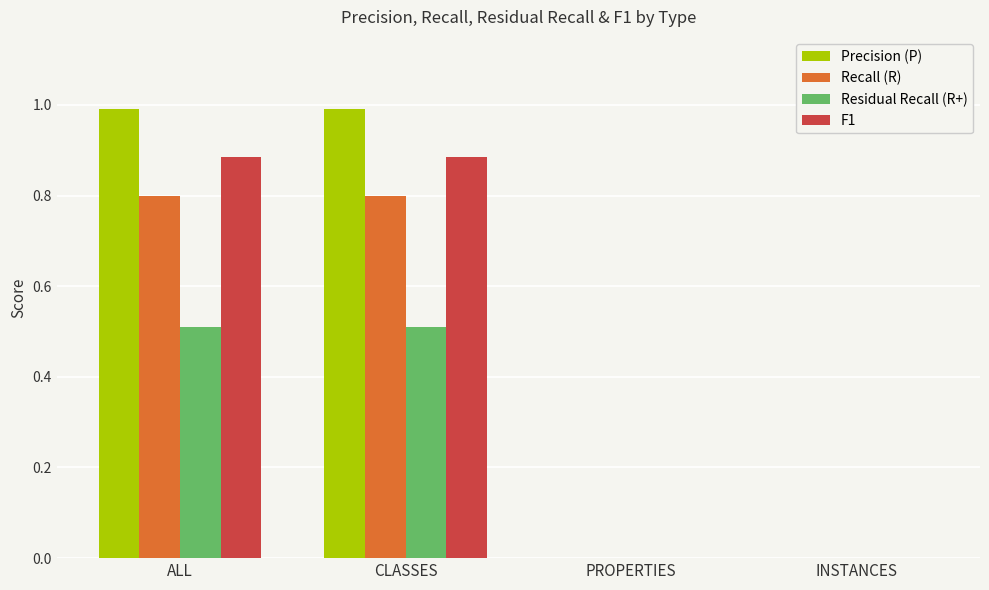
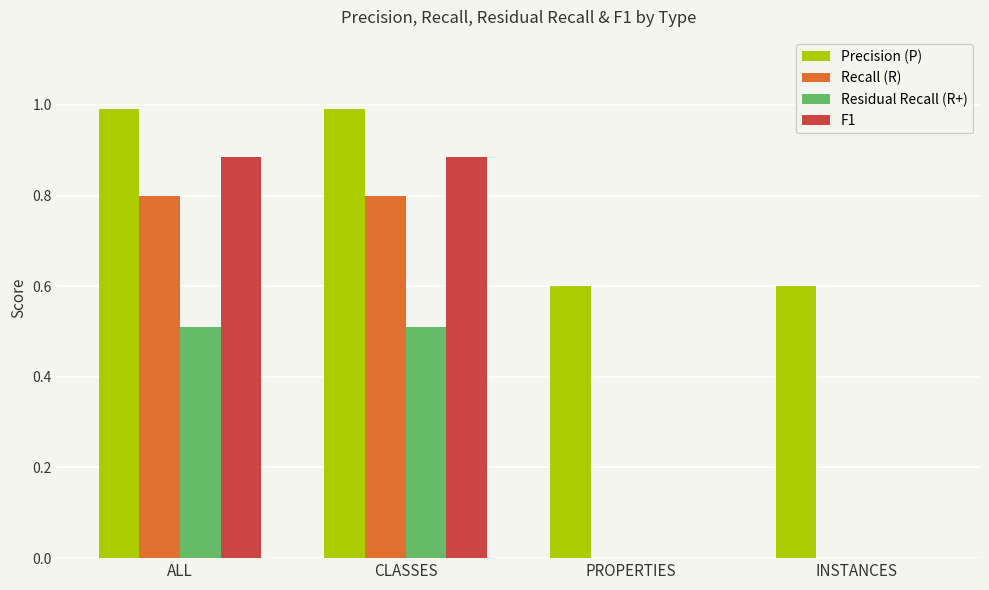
Precision (P), PROPERTIES: 0.0 -> 0.6
Precision (P), INSTANCES: 0.0 -> 0.6
